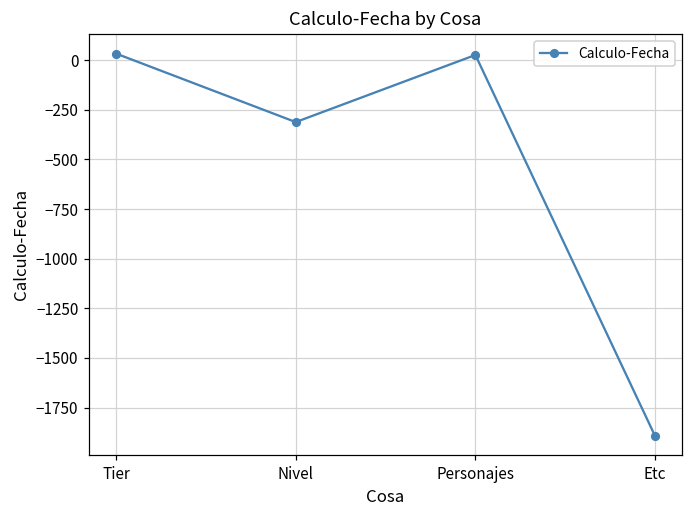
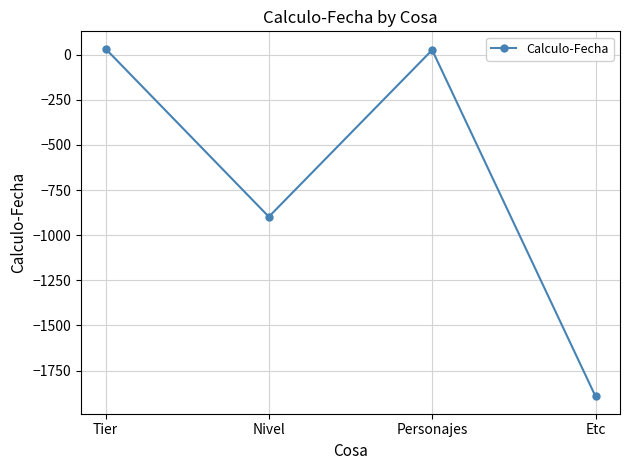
Nivel: -310 -> -900
